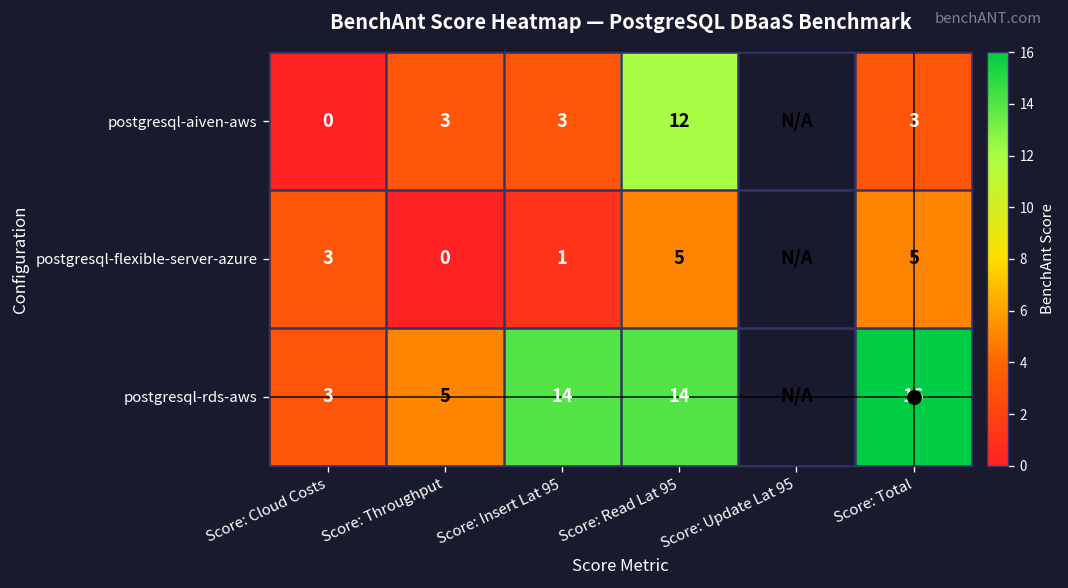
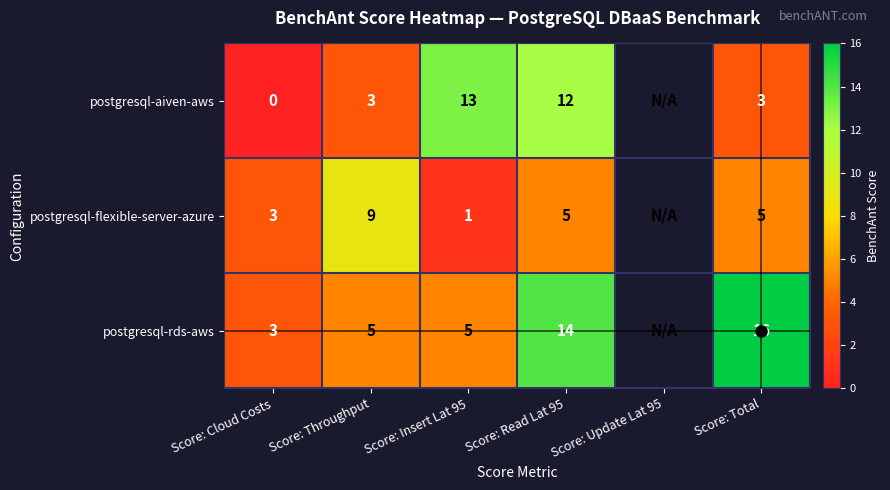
postgresql-aiven-aws, Score: Insert Lat 95: 3 -> 13
postgresql-flexible-server-azure, Score: Throughput: 0 -> 9
postgresql-rds-aws, Score: Insert Lat 95: 14 -> 5
